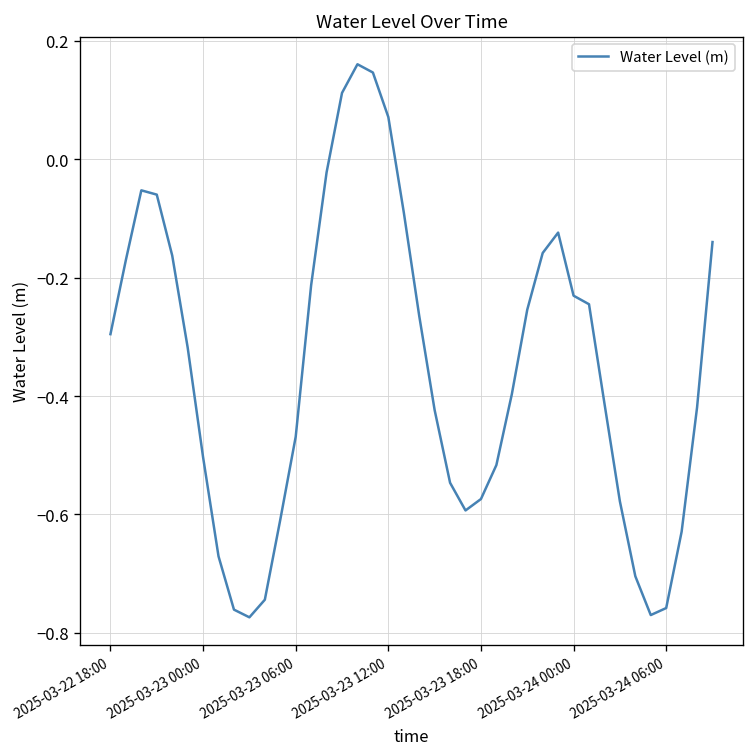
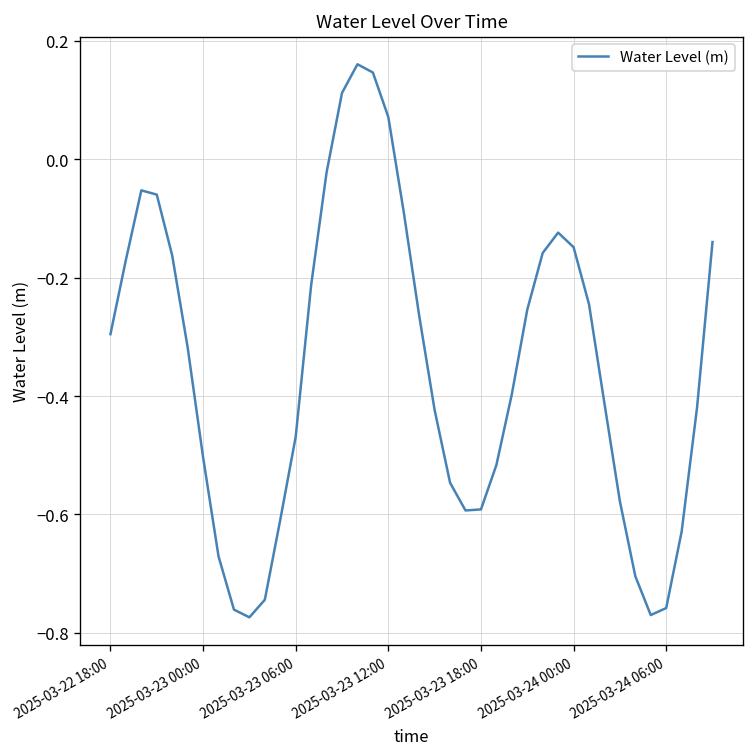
2025-03-23 18:00: -0.57 -> -0.59
2025-03-24 00:00: -0.23 -> -0.15
